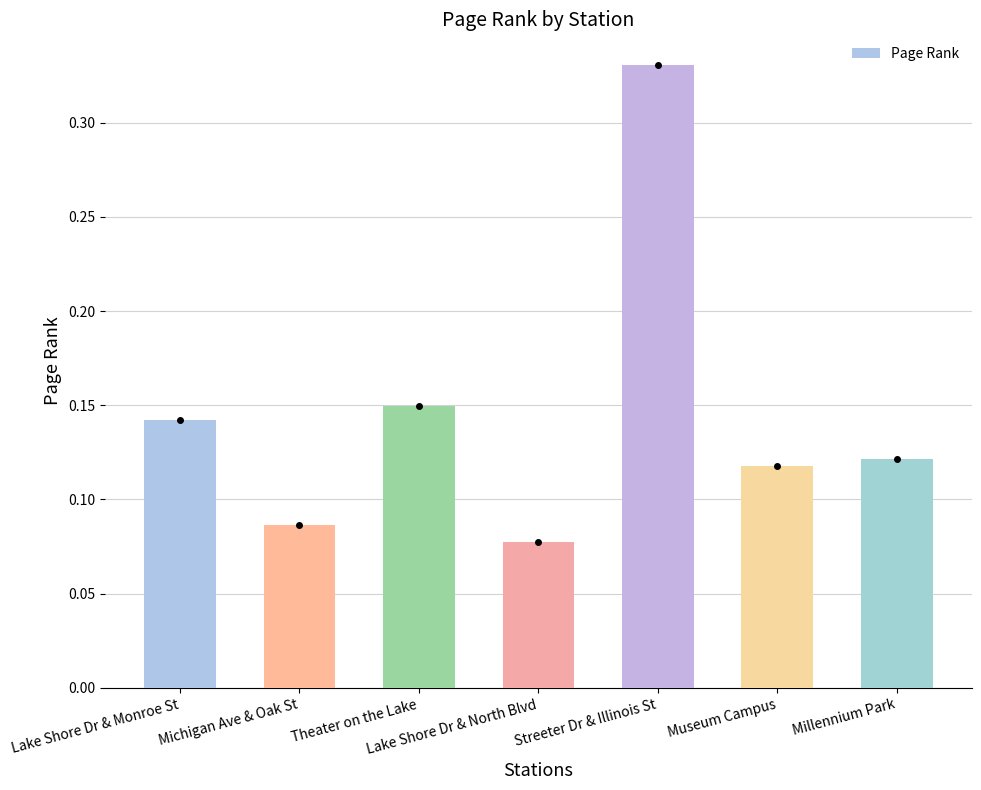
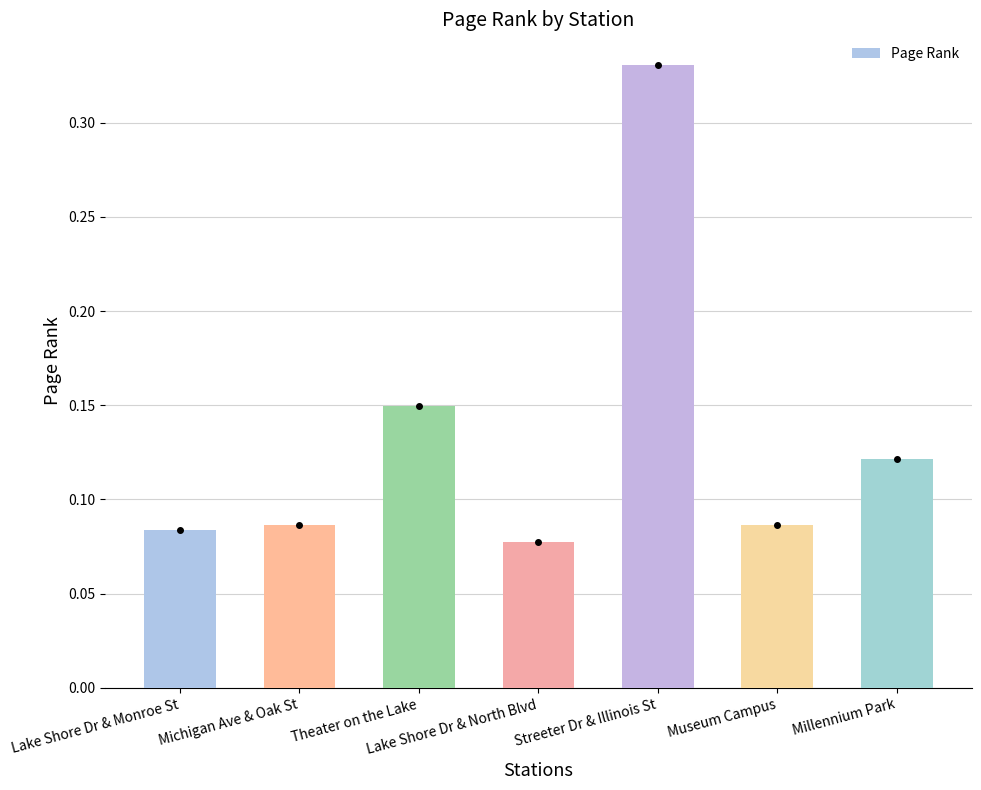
Page Rank, Lake Shore Dr & Monroe St: 0.142 -> 0.084
Page Rank, Museum Campus: 0.118 -> 0.086
